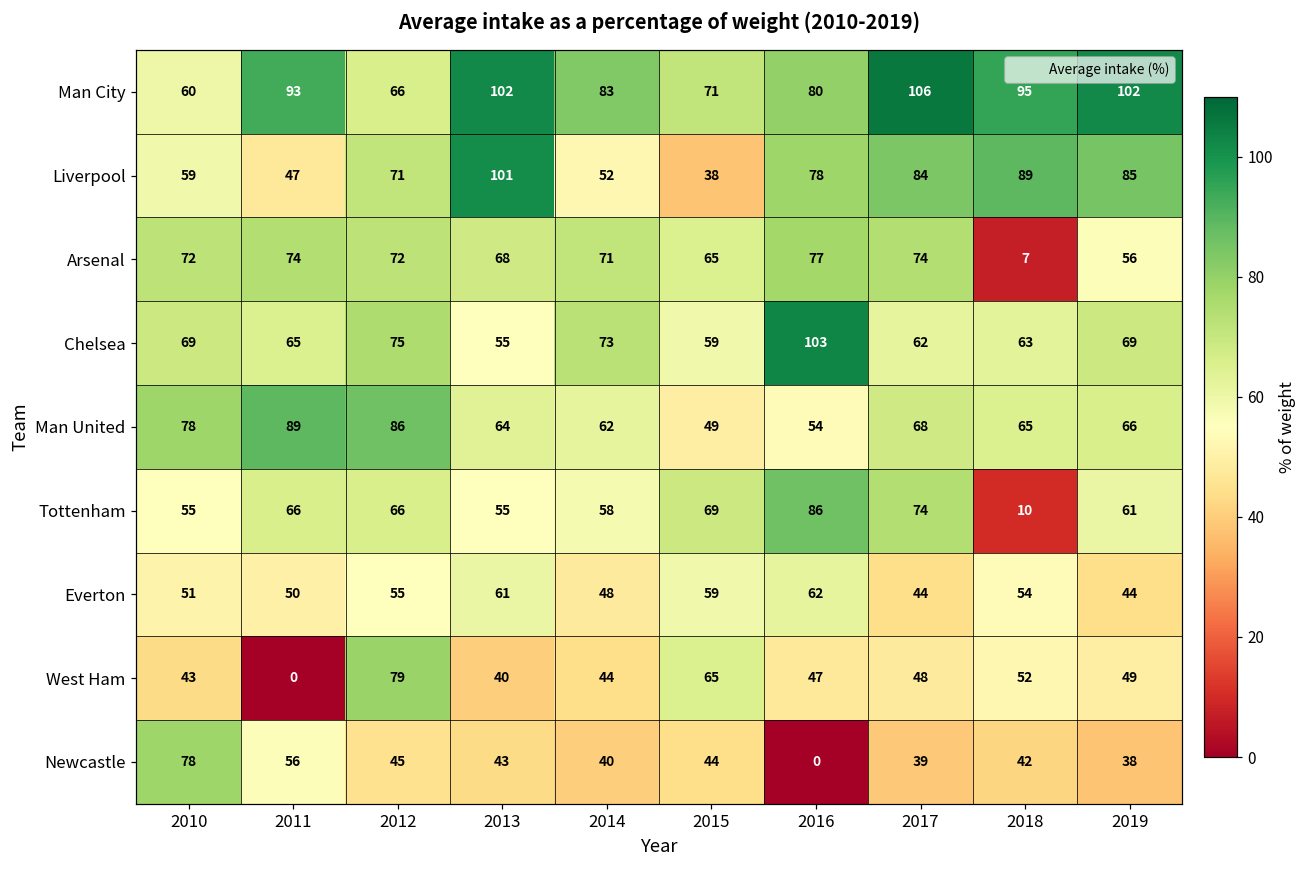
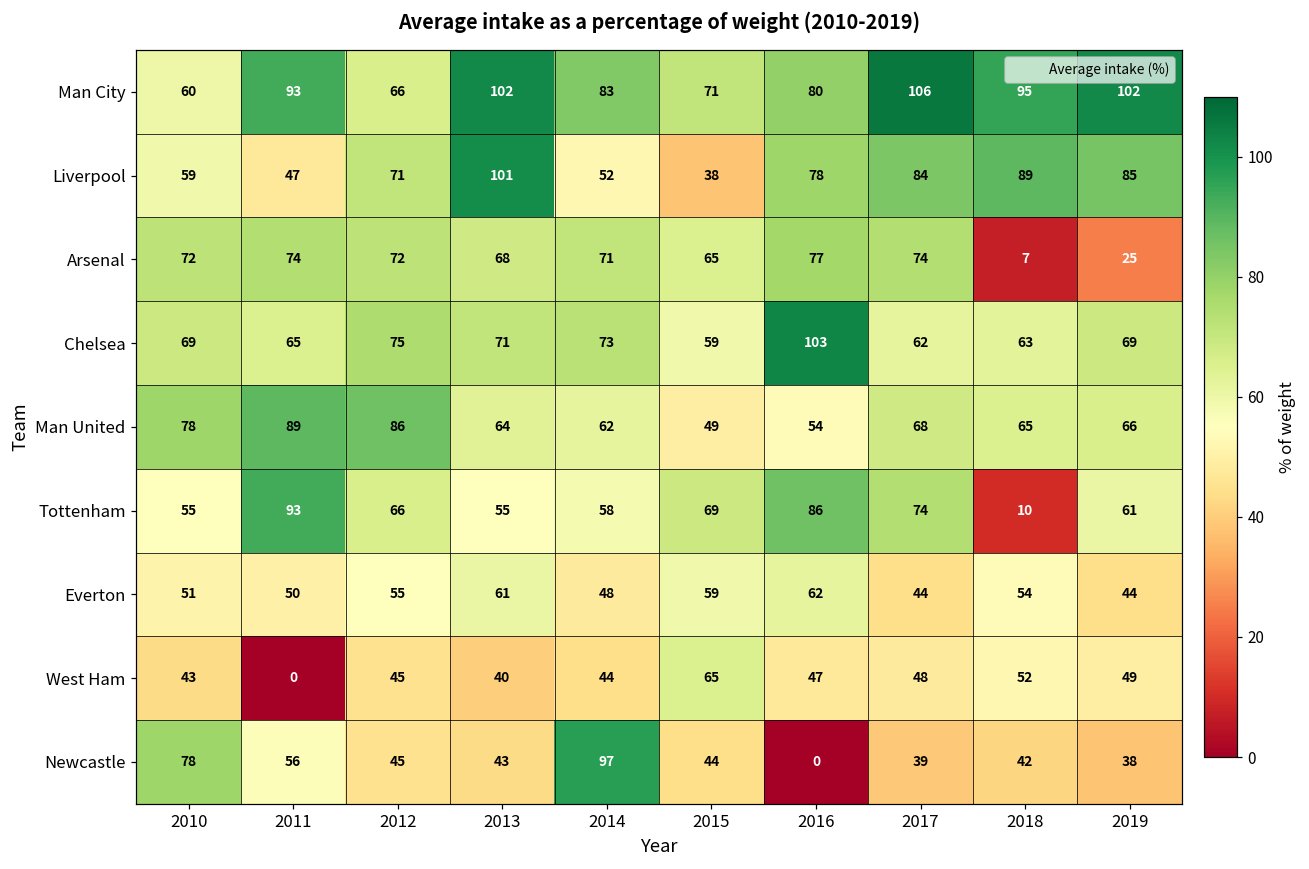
Arsenal, 2019: 56 -> 25
Chelsea, 2013: 55 -> 71
Tottenham, 2011: 66 -> 93
West Ham, 2012: 79 -> 45
Newcastle, 2014: 40 -> 97
